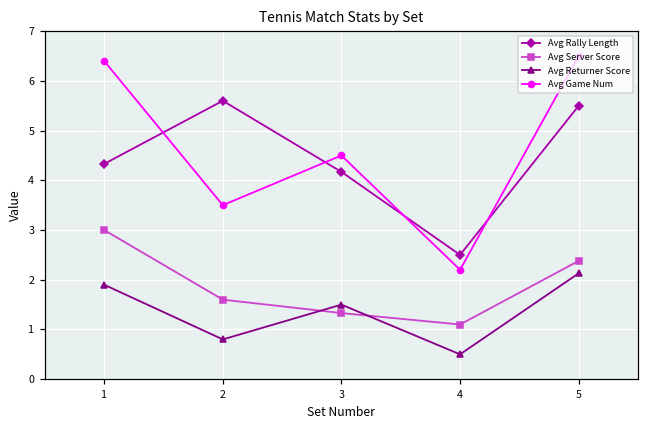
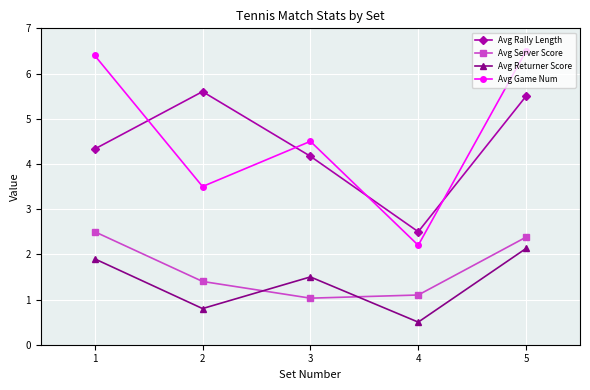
Avg Server Score, 1: 3.0 -> 2.5
Avg Server Score, 2: 1.6 -> 1.4
Avg Server Score, 3: 1.3 -> 1.0
